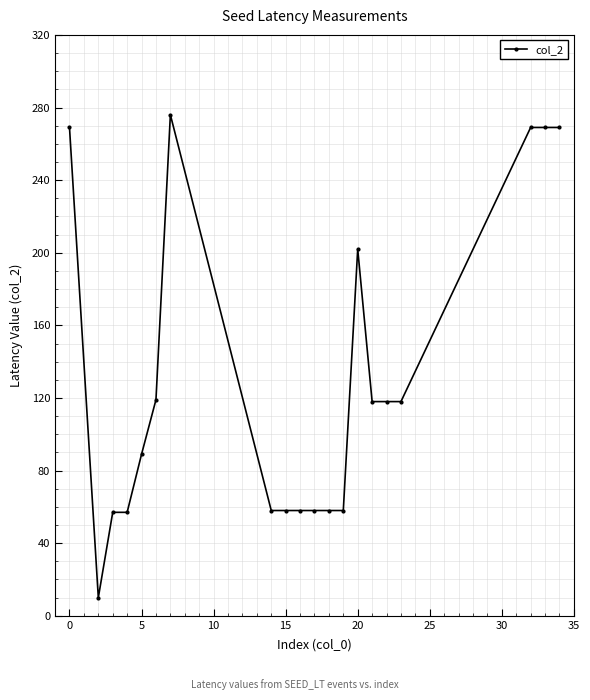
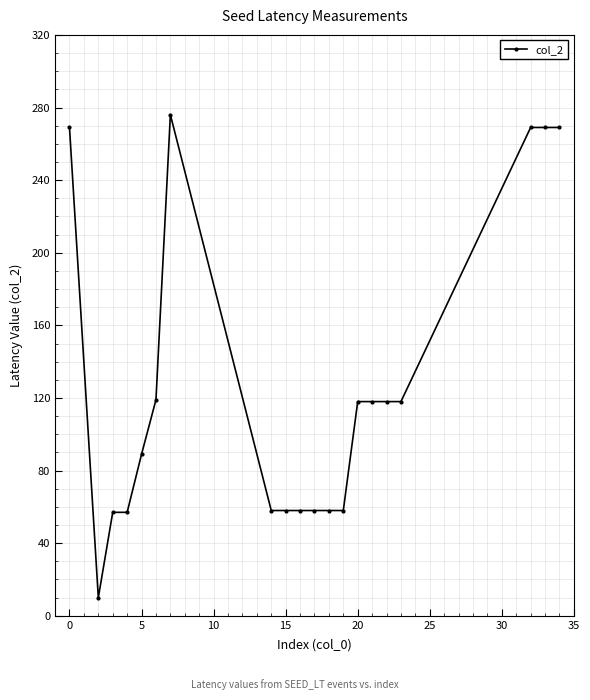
20: 202 -> 118
